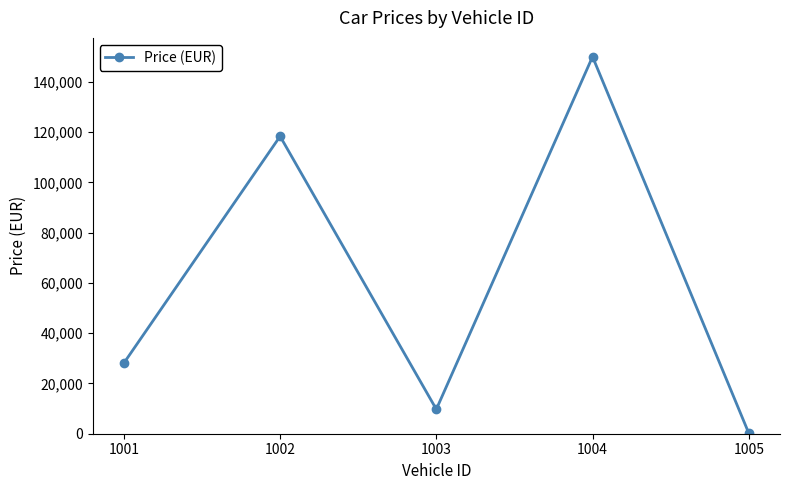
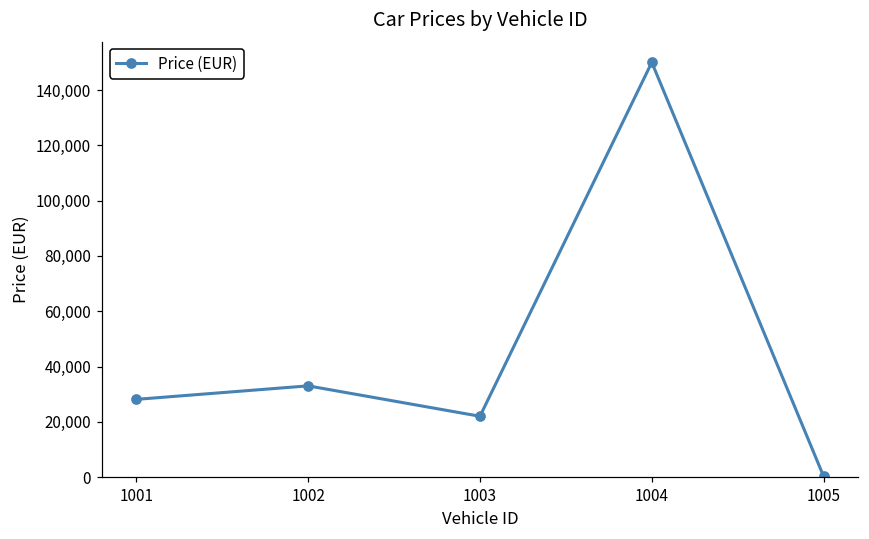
1002: 118,000 -> 33,000
1003: 10,000 -> 22,000
